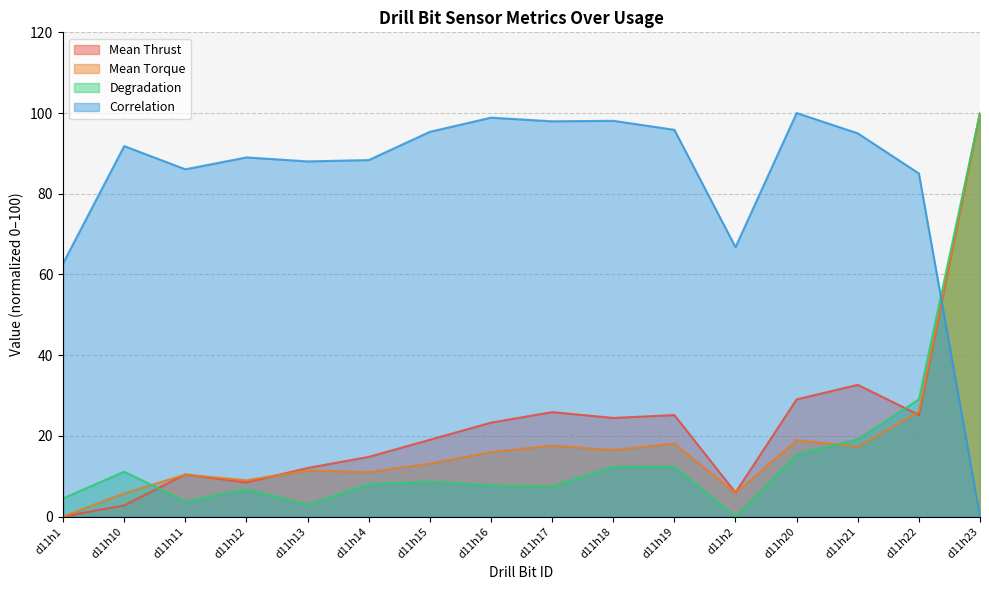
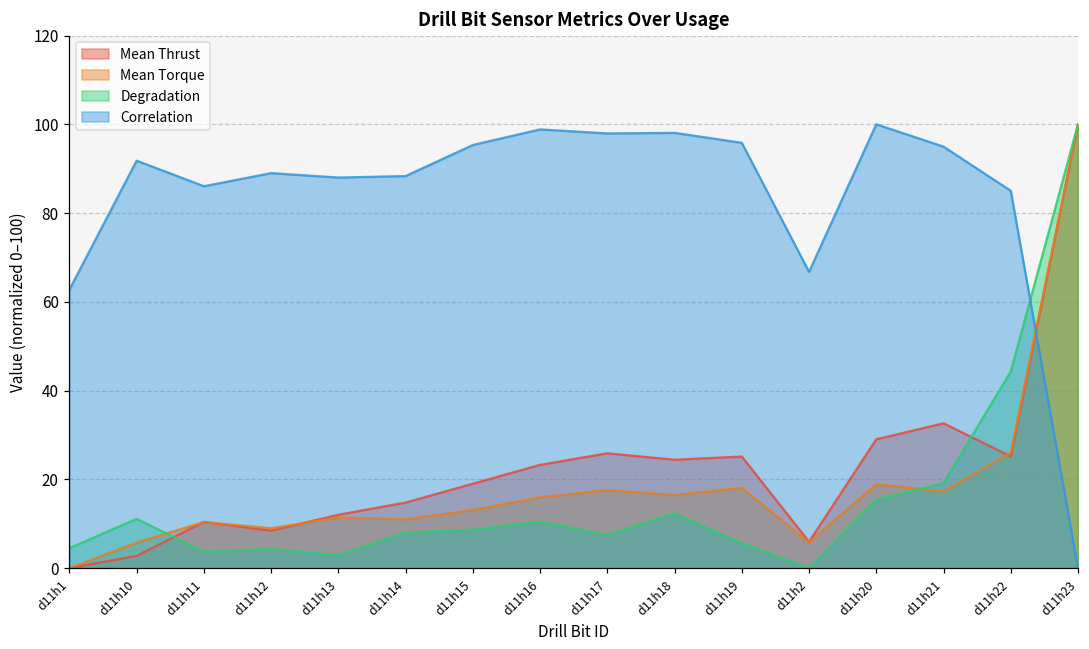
Degradation, d11h12: 7 -> 4
Degradation, d11h16: 8 -> 10
Degradation, d11h19: 12 -> 6
Degradation, d11h22: 29 -> 44
